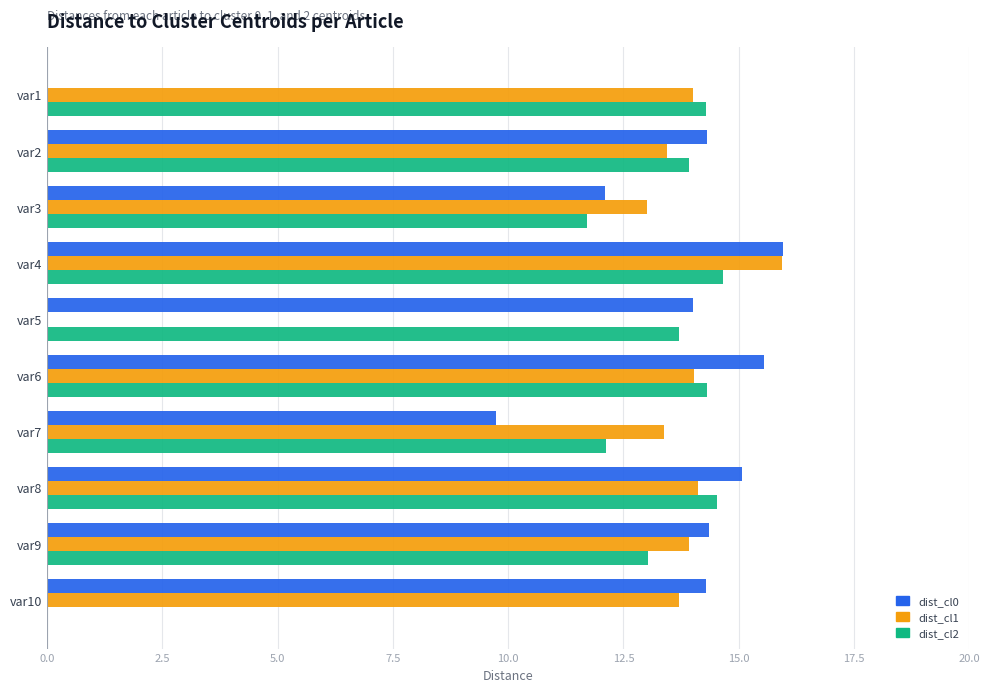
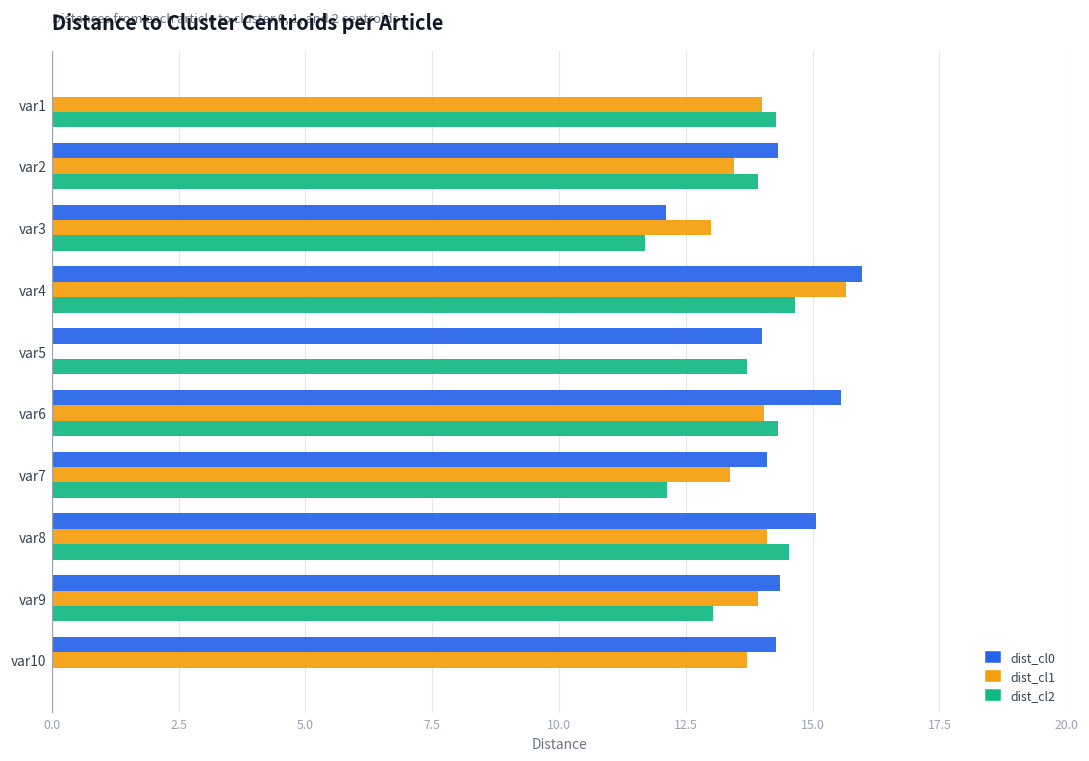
dist_cl1, var4: 15.9 -> 15.7
dist_cl0, var7: 9.7 -> 14.1
